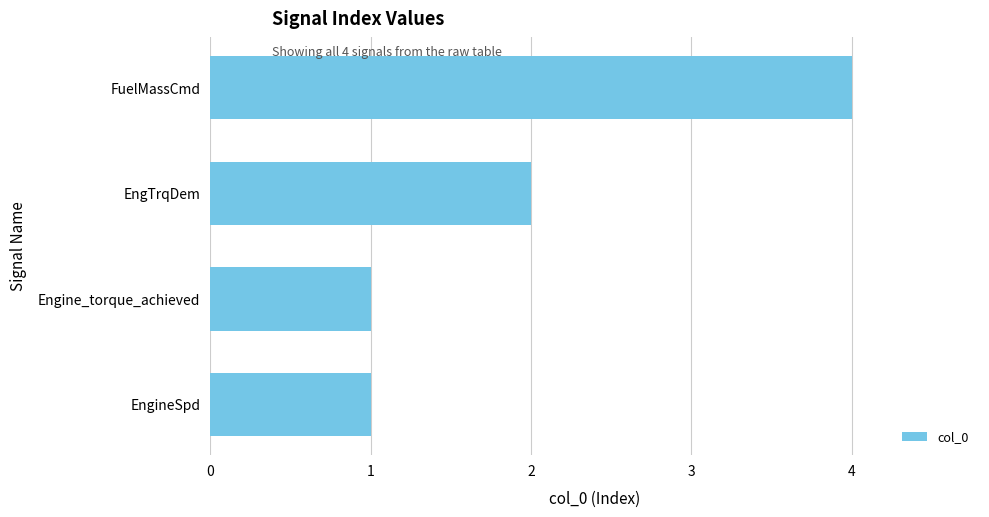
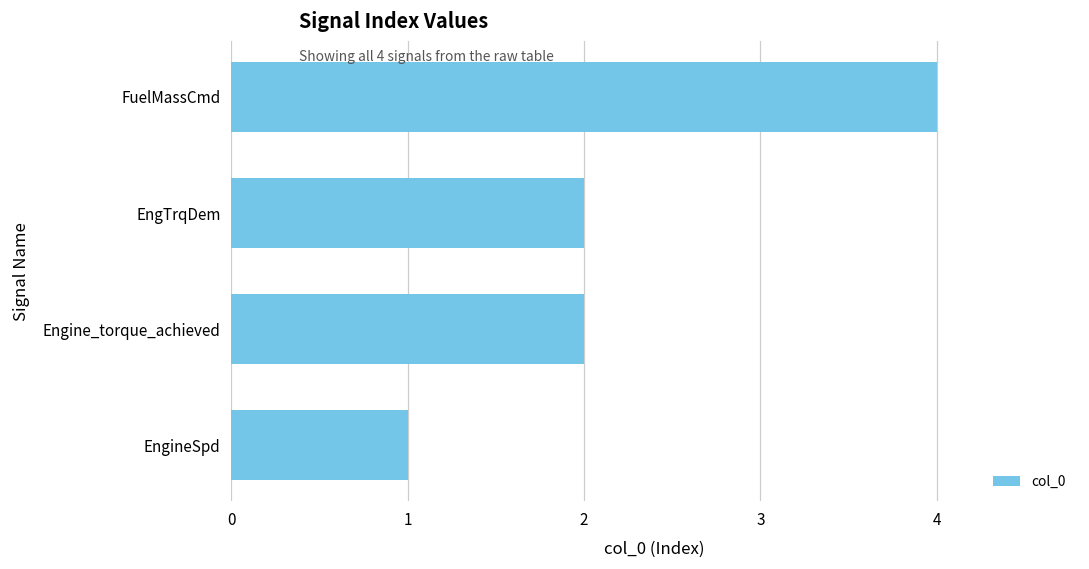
Engine_torque_achieved: 1 -> 2
